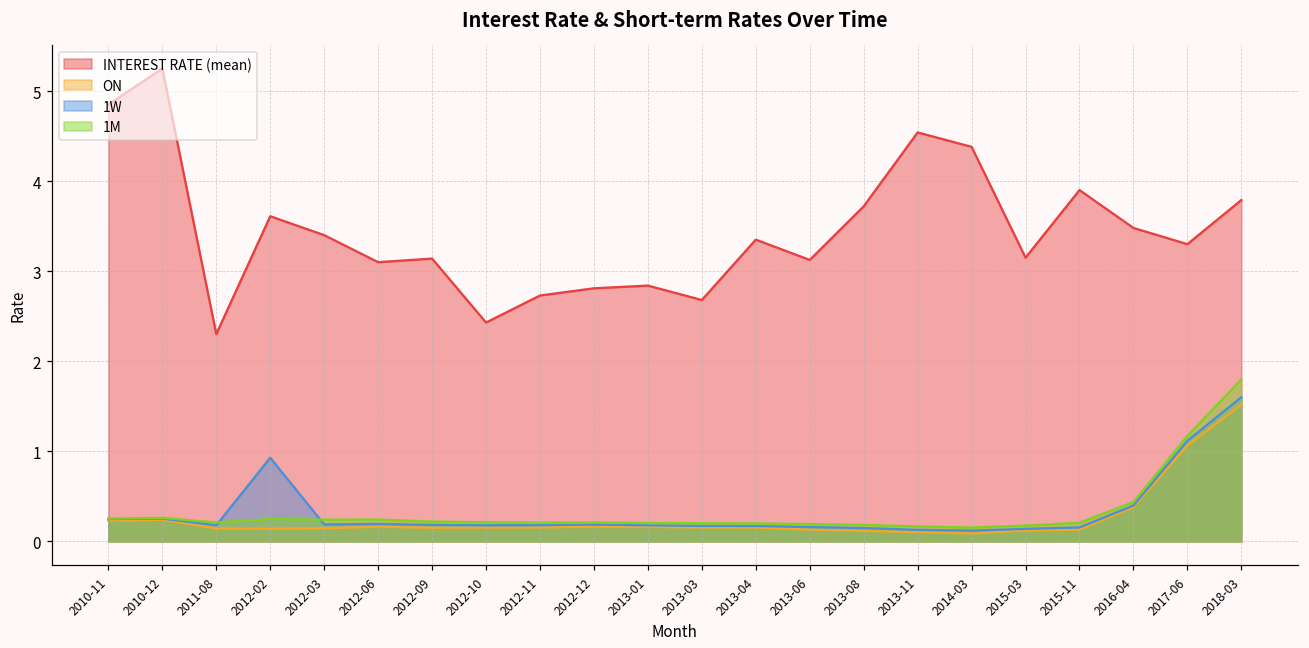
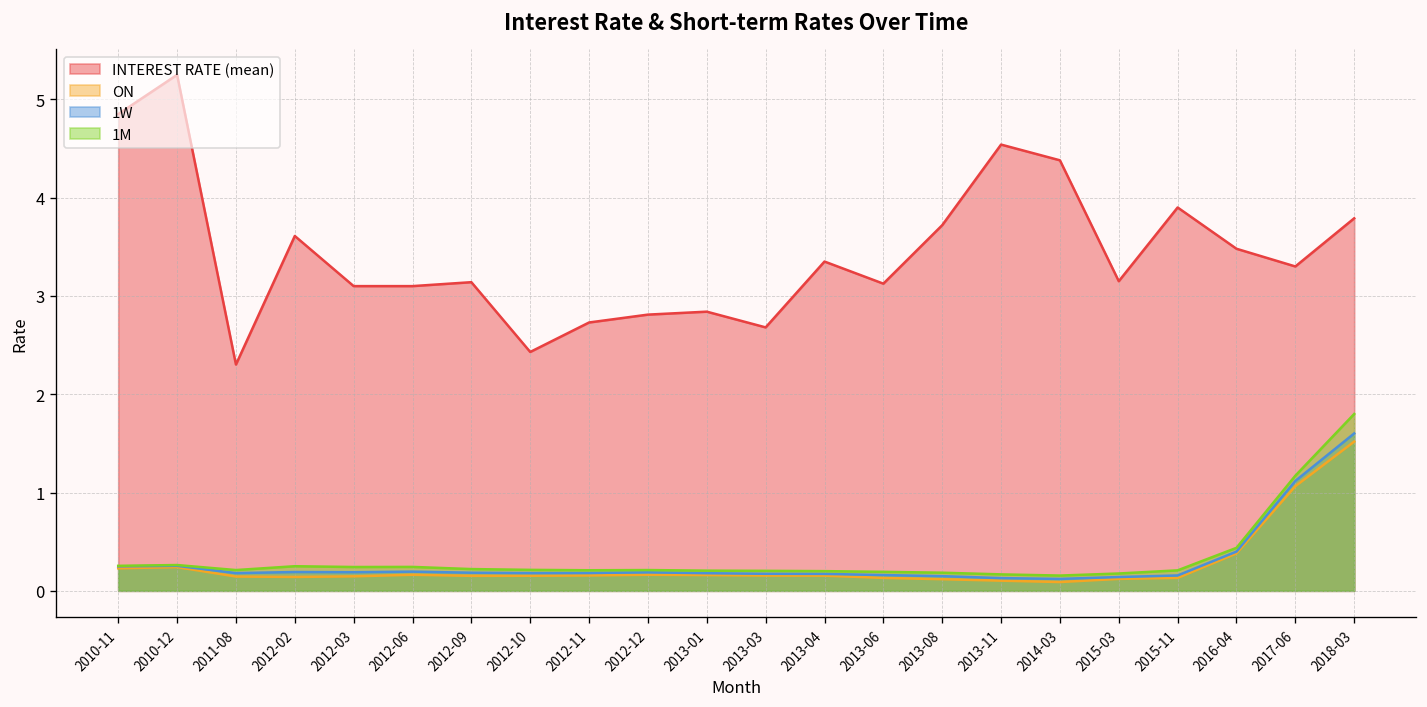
1W, 2012-02: 0.9 -> 0.2
INTEREST RATE (mean), 2012-03: 3.4 -> 3.1
